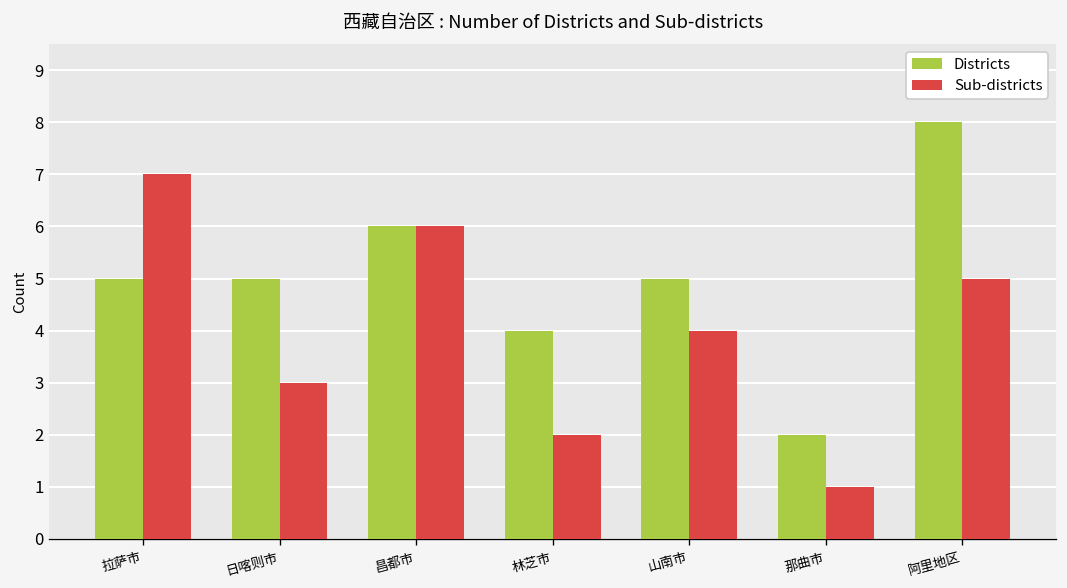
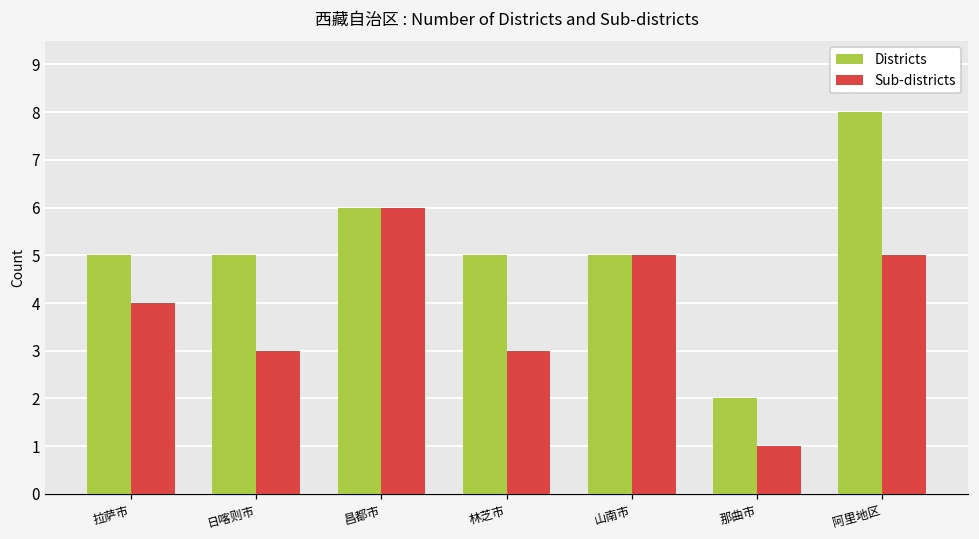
Sub-districts, 拉萨市: 7 -> 4
Districts, 林芝市: 4 -> 5
Sub-districts, 林芝市: 2 -> 3
Sub-districts, 山南市: 4 -> 5
